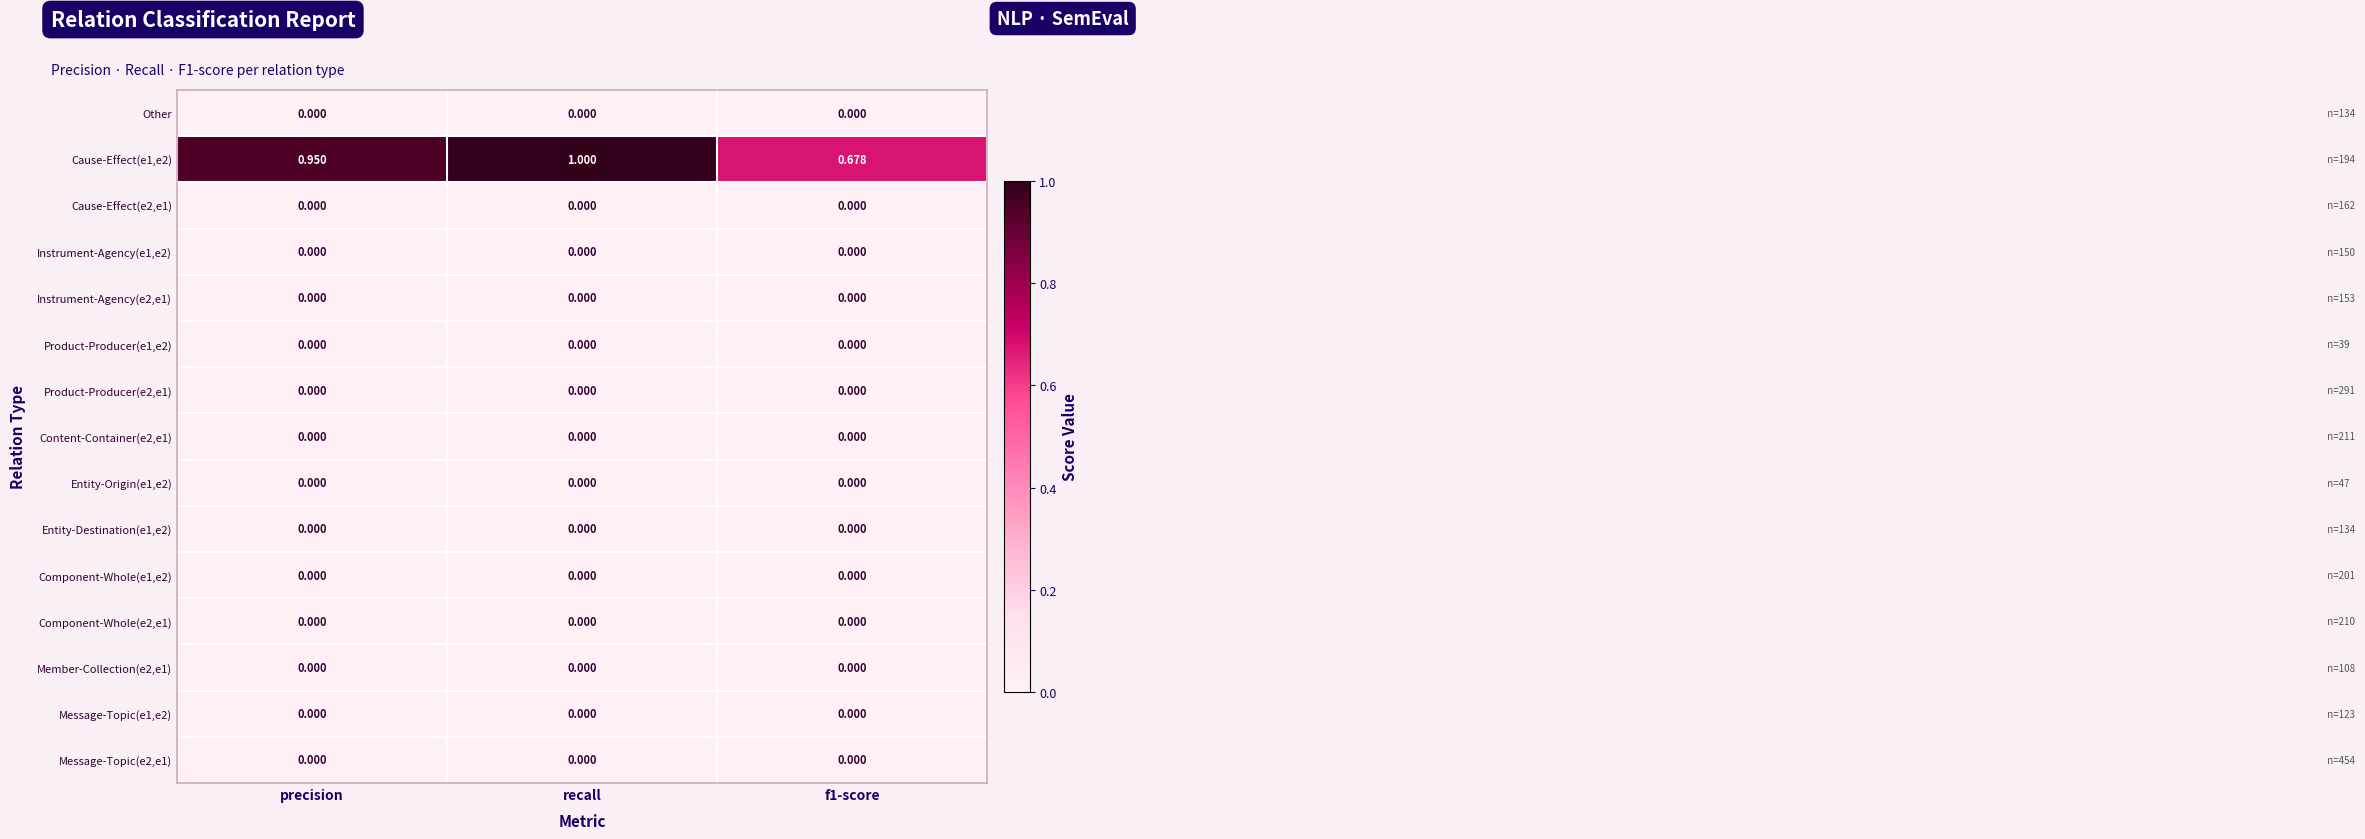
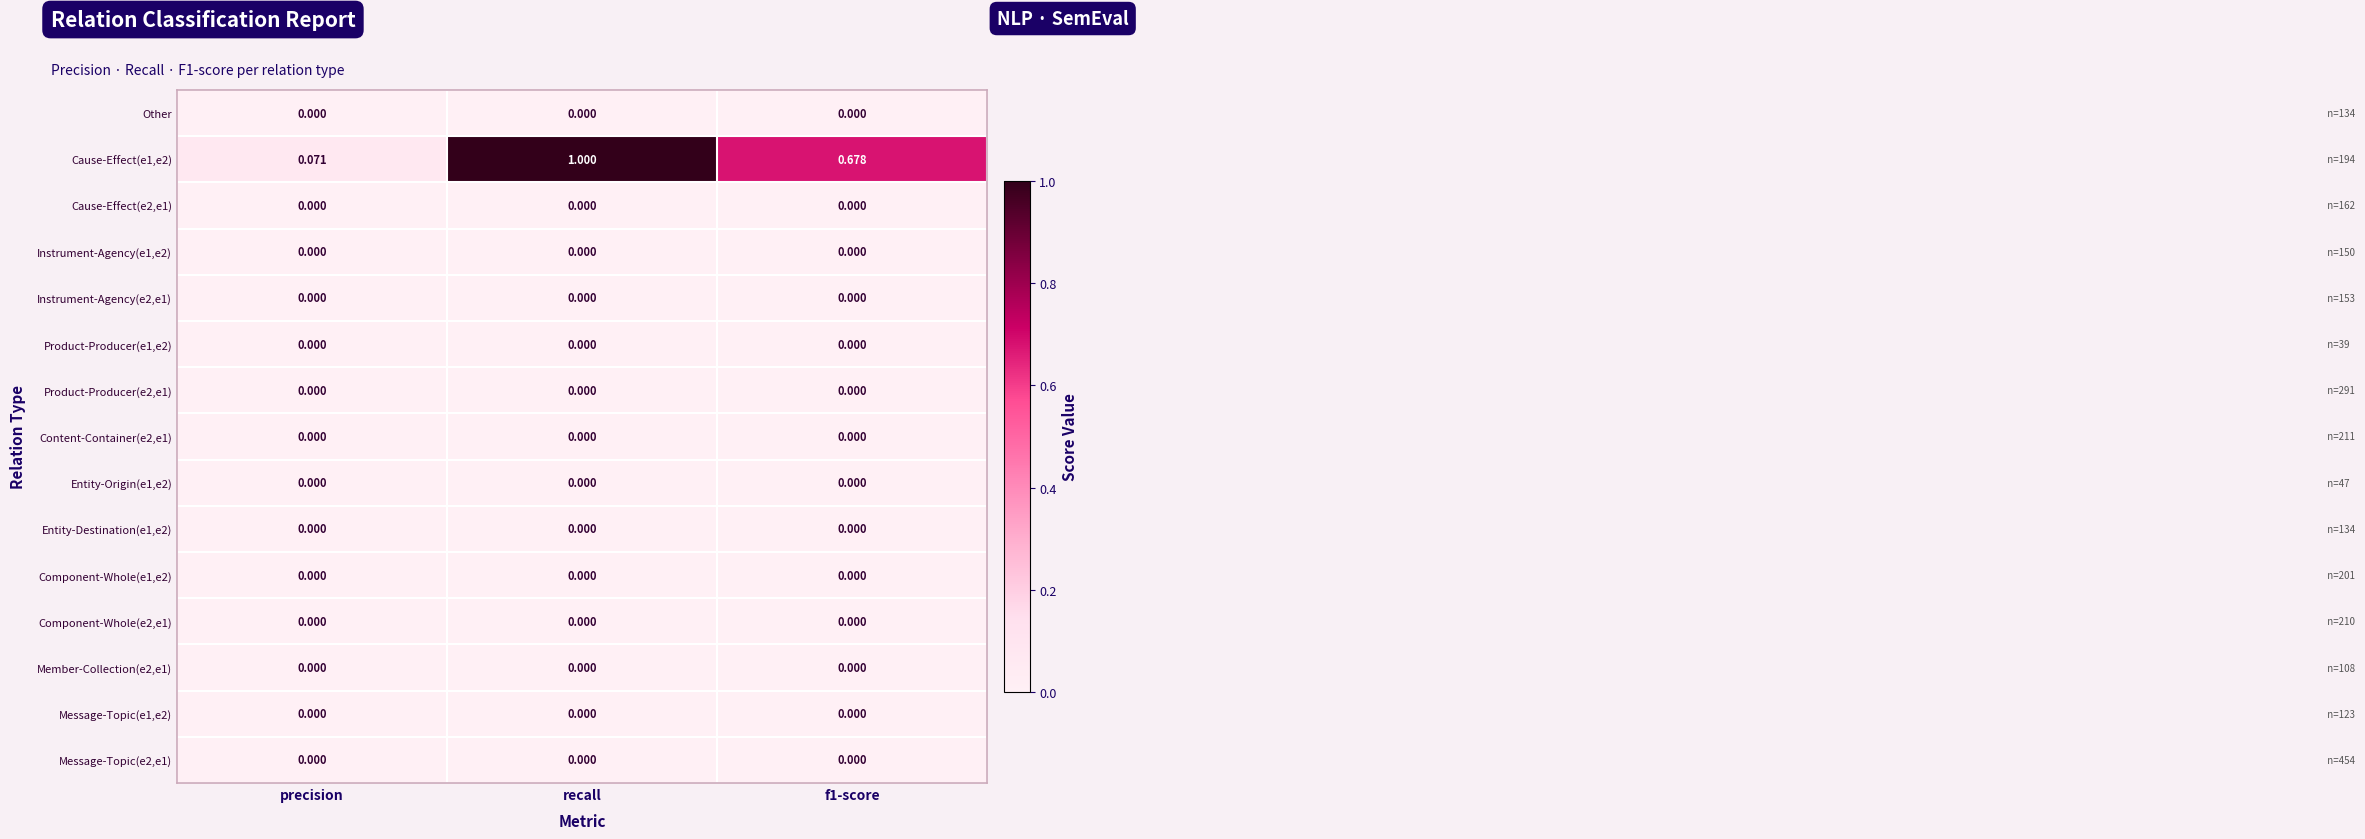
Cause-Effect(e1,e2), precision: 0.950 -> 0.071
